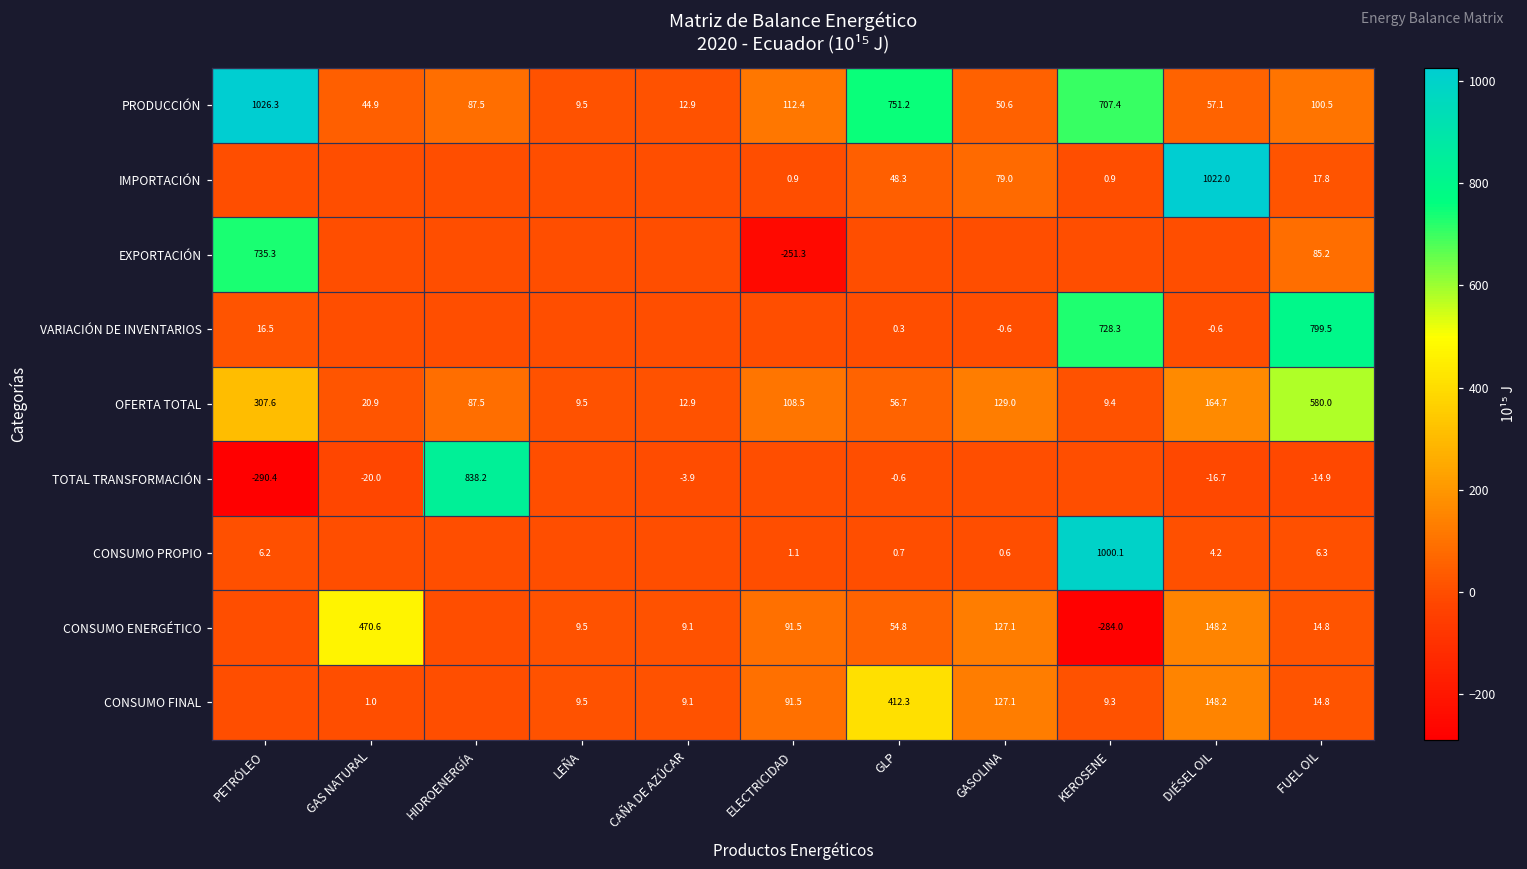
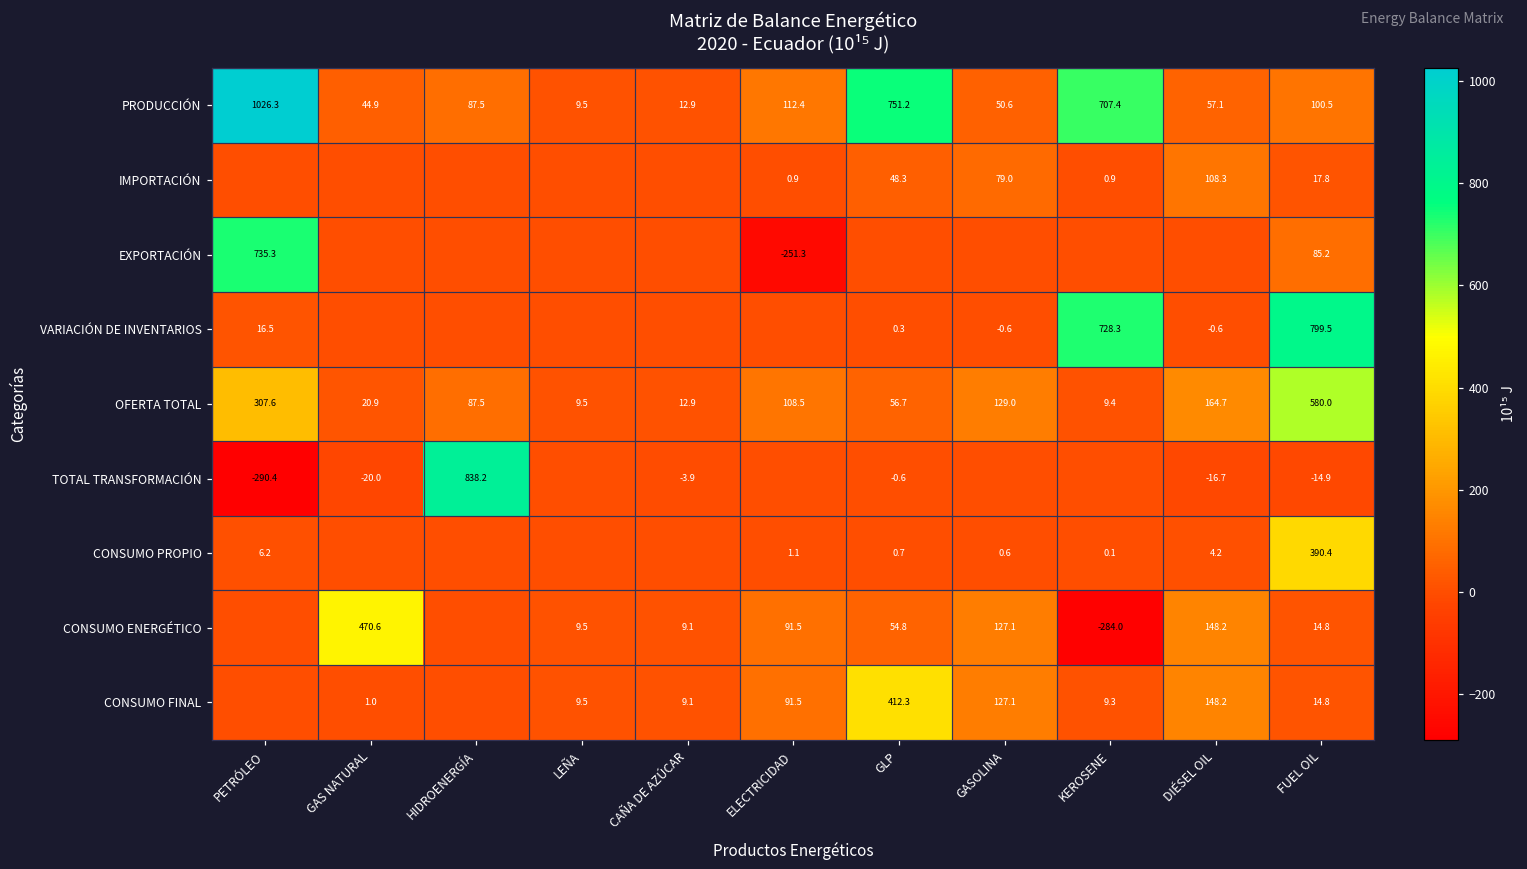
IMPORTACIÓN, DIÉSEL OIL: 1022.0 -> 108.3
CONSUMO PROPIO, KEROSENE: 1000.1 -> 0.1
CONSUMO PROPIO, FUEL OIL: 6.3 -> 390.4
